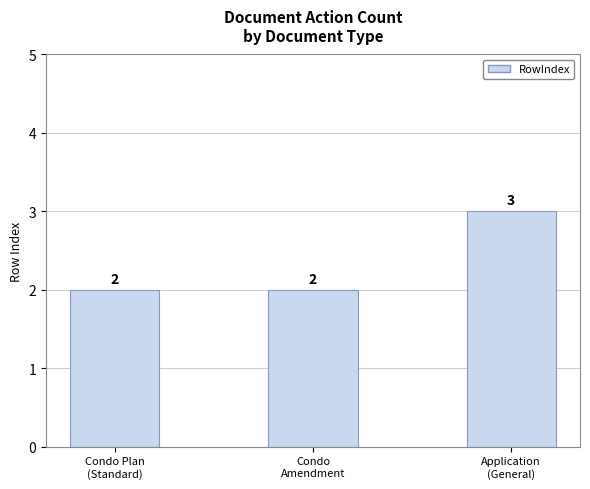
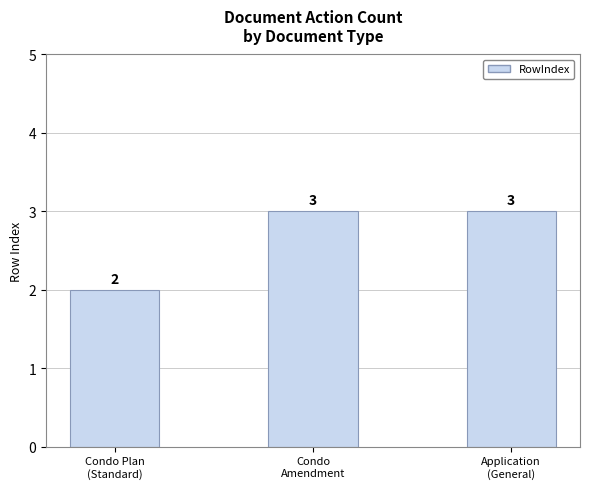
Condo Amendment: 2 -> 3
